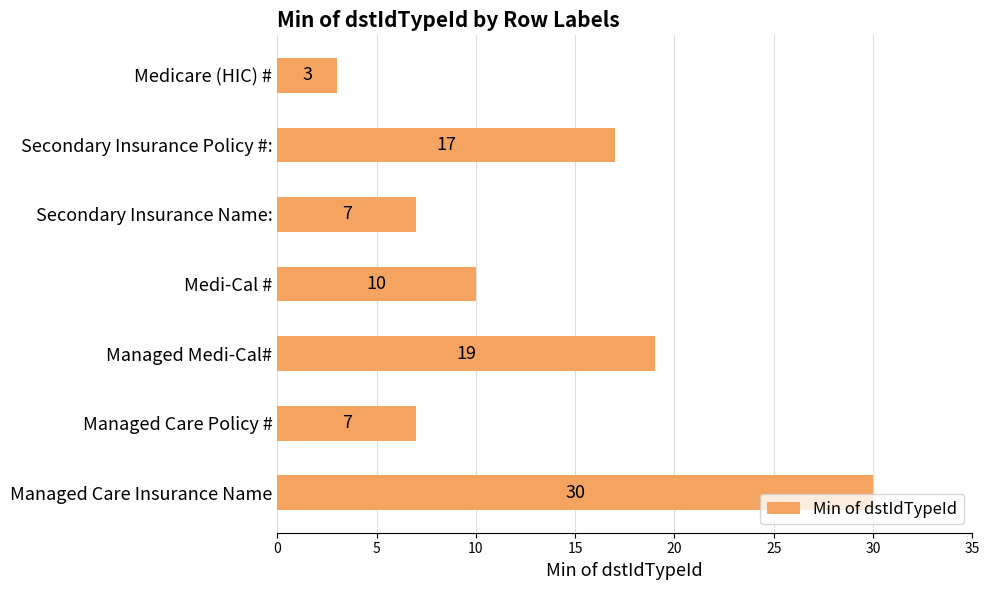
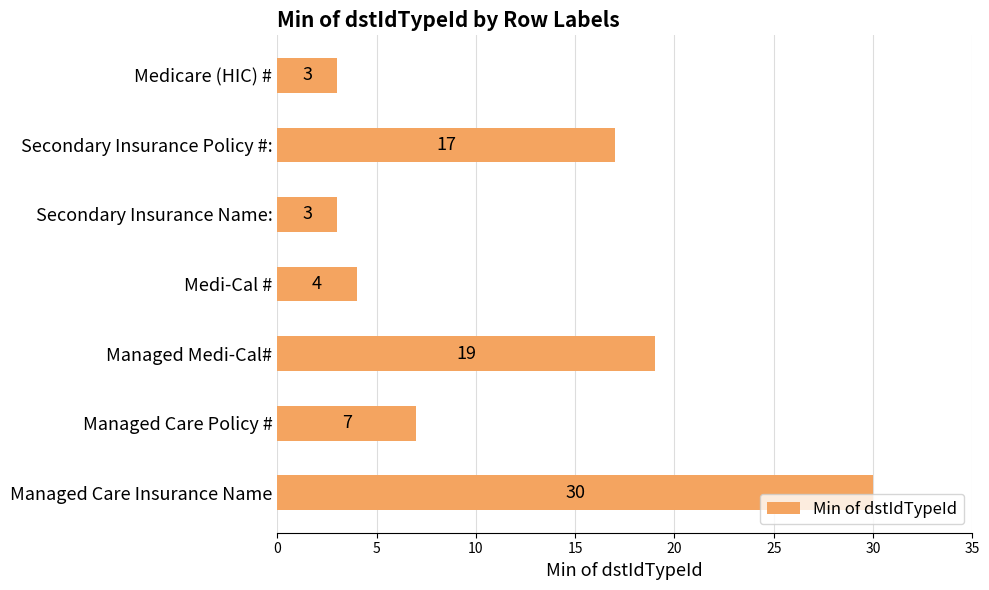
Secondary Insurance Name:: 7 -> 3
Medi-Cal #: 10 -> 4
